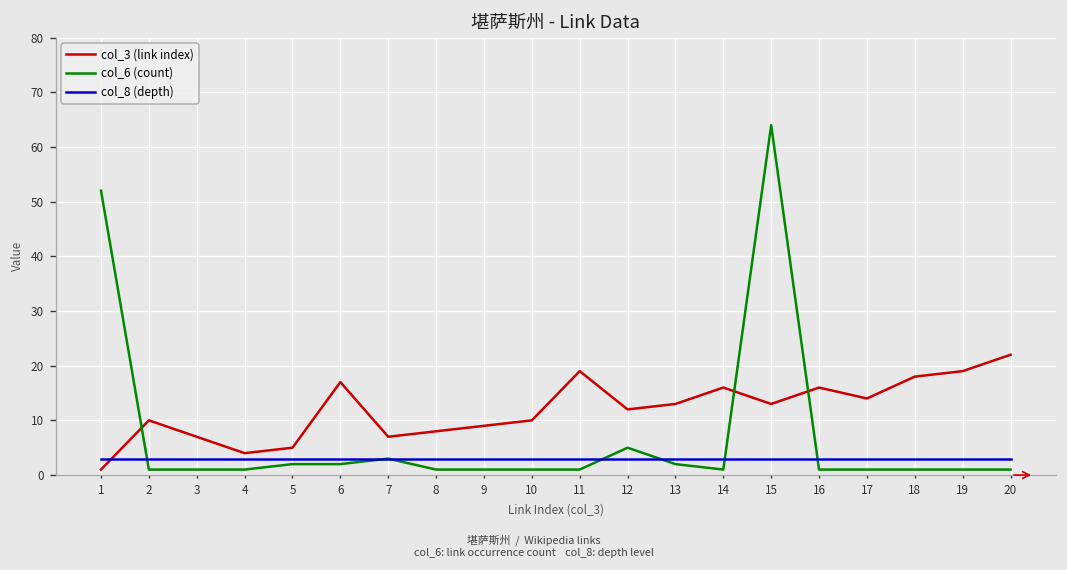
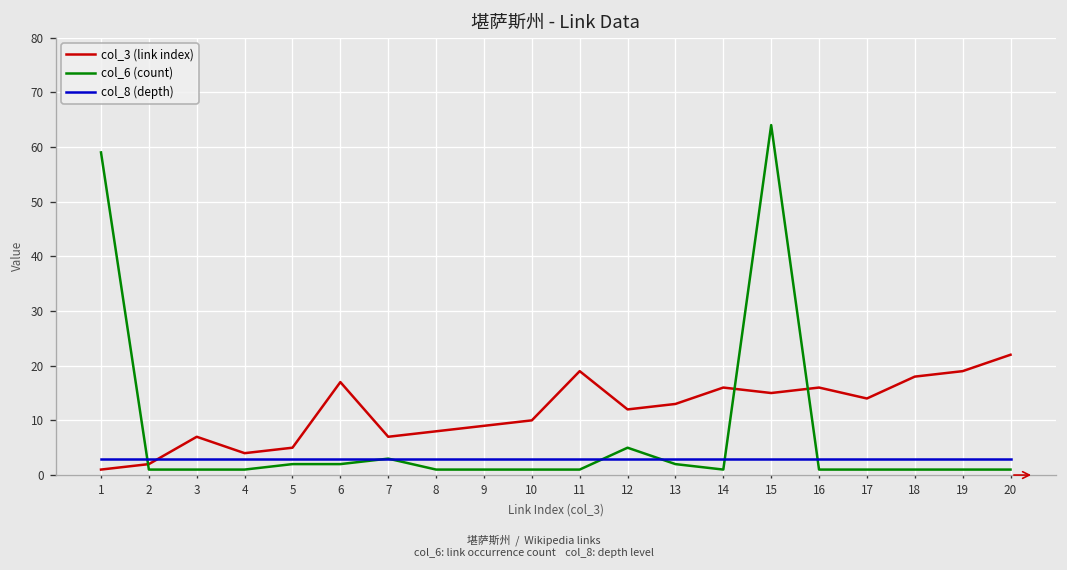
col_6 (count), 1: 52 -> 59
col_3 (link index), 2: 10 -> 2
col_3 (link index), 15: 13 -> 15
